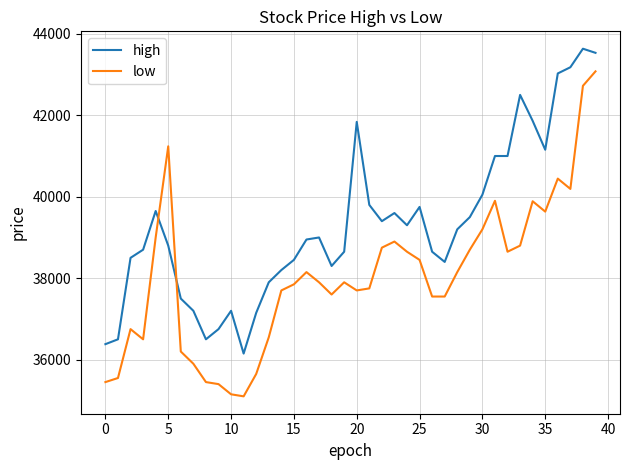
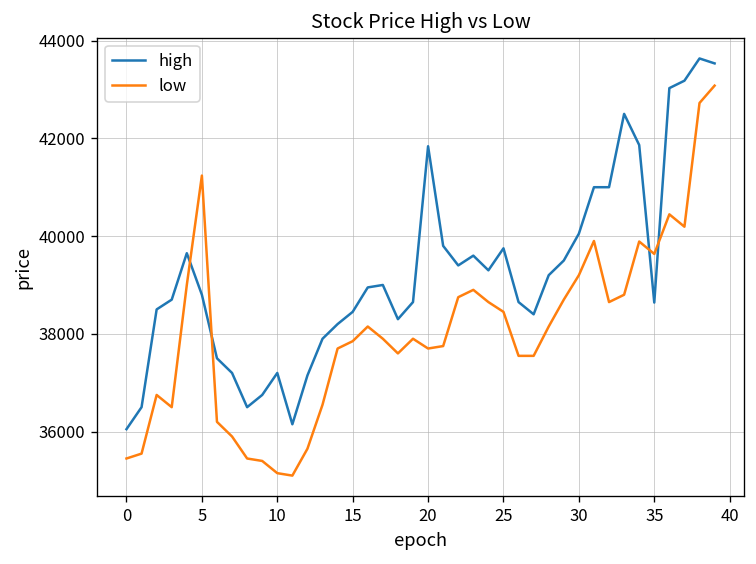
high, 0: 36400 -> 36100
high, 35: 41200 -> 38600
